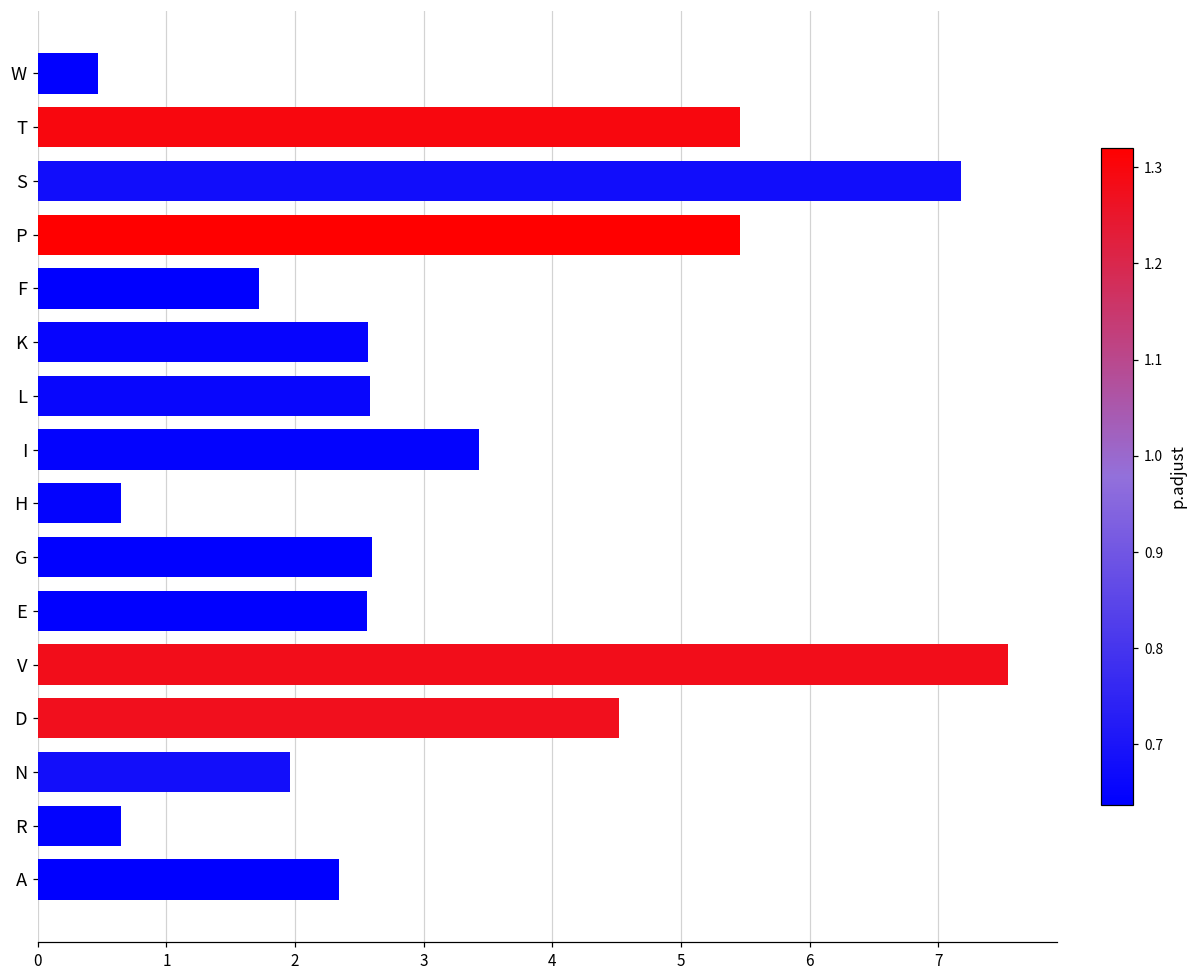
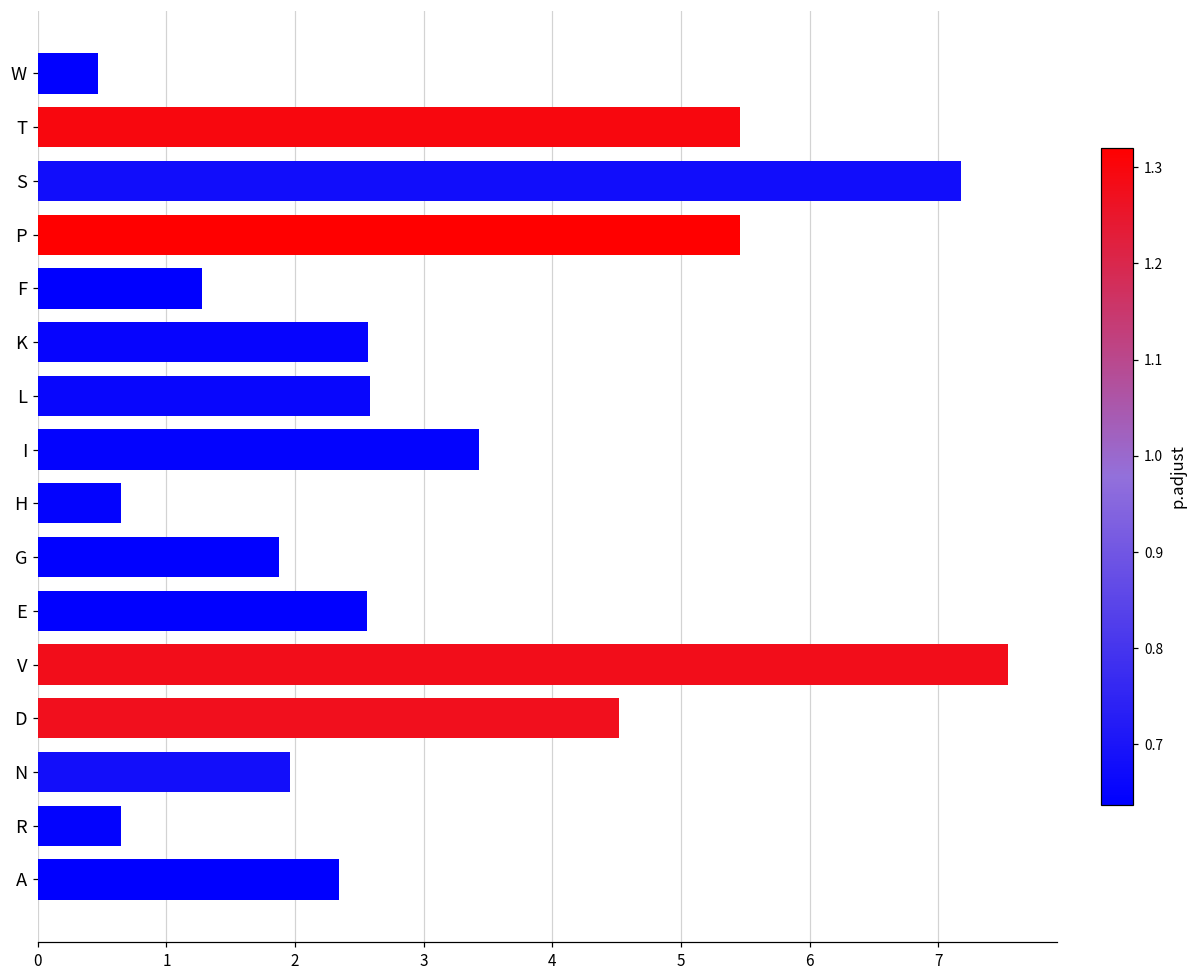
F: 1.72 -> 1.28
G: 2.60 -> 1.88
